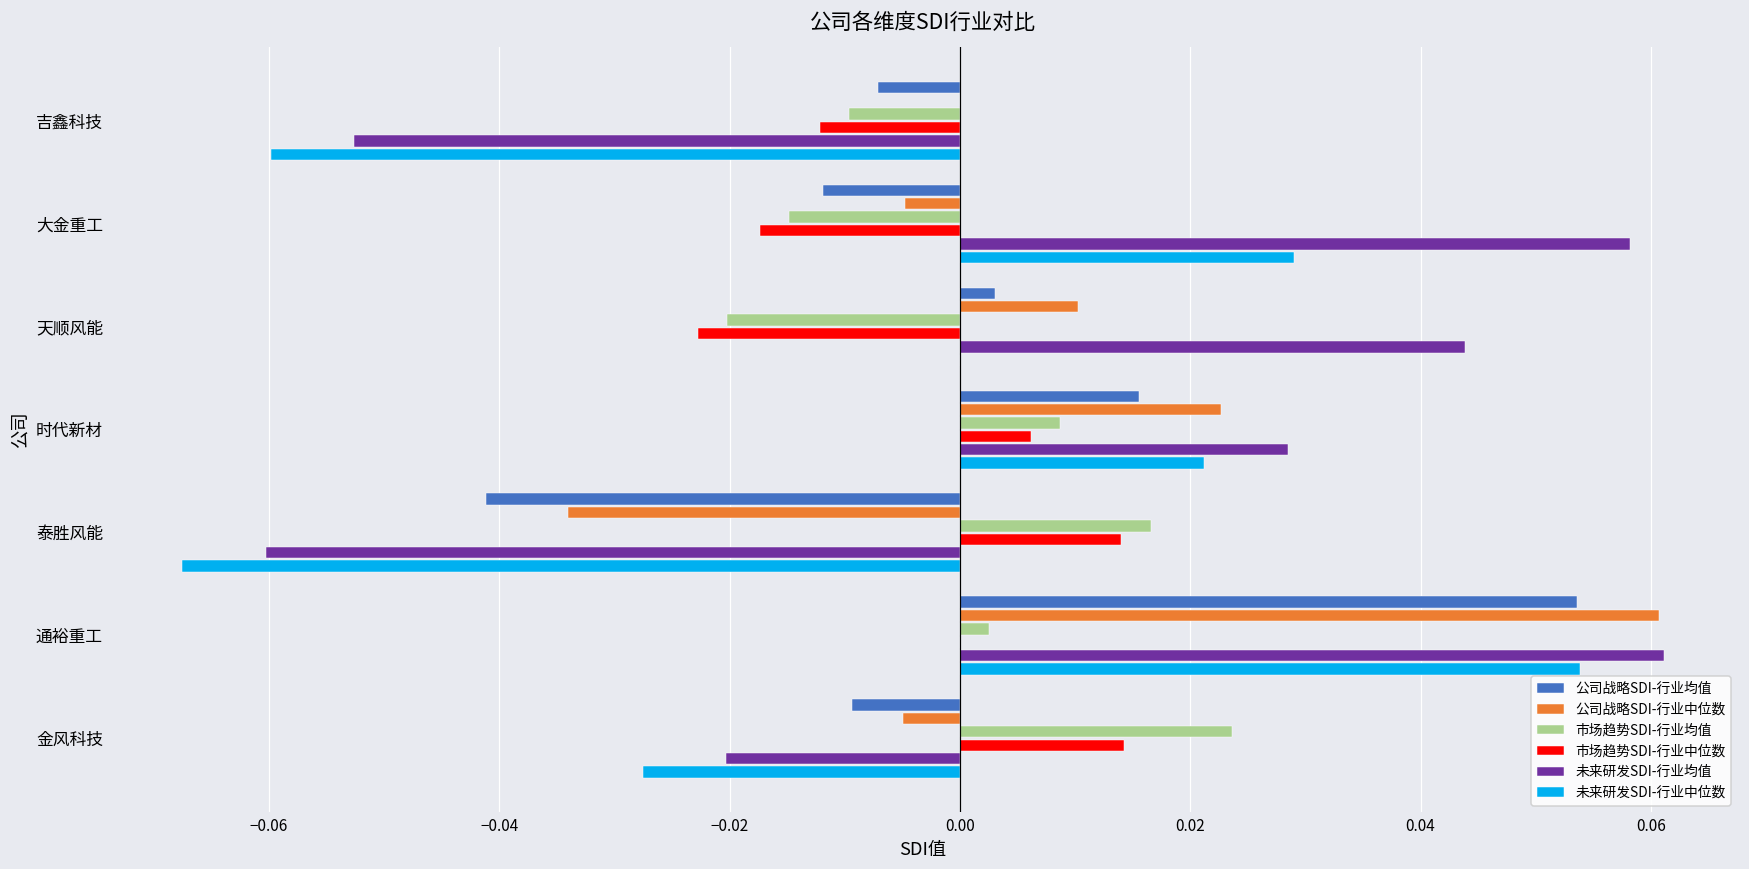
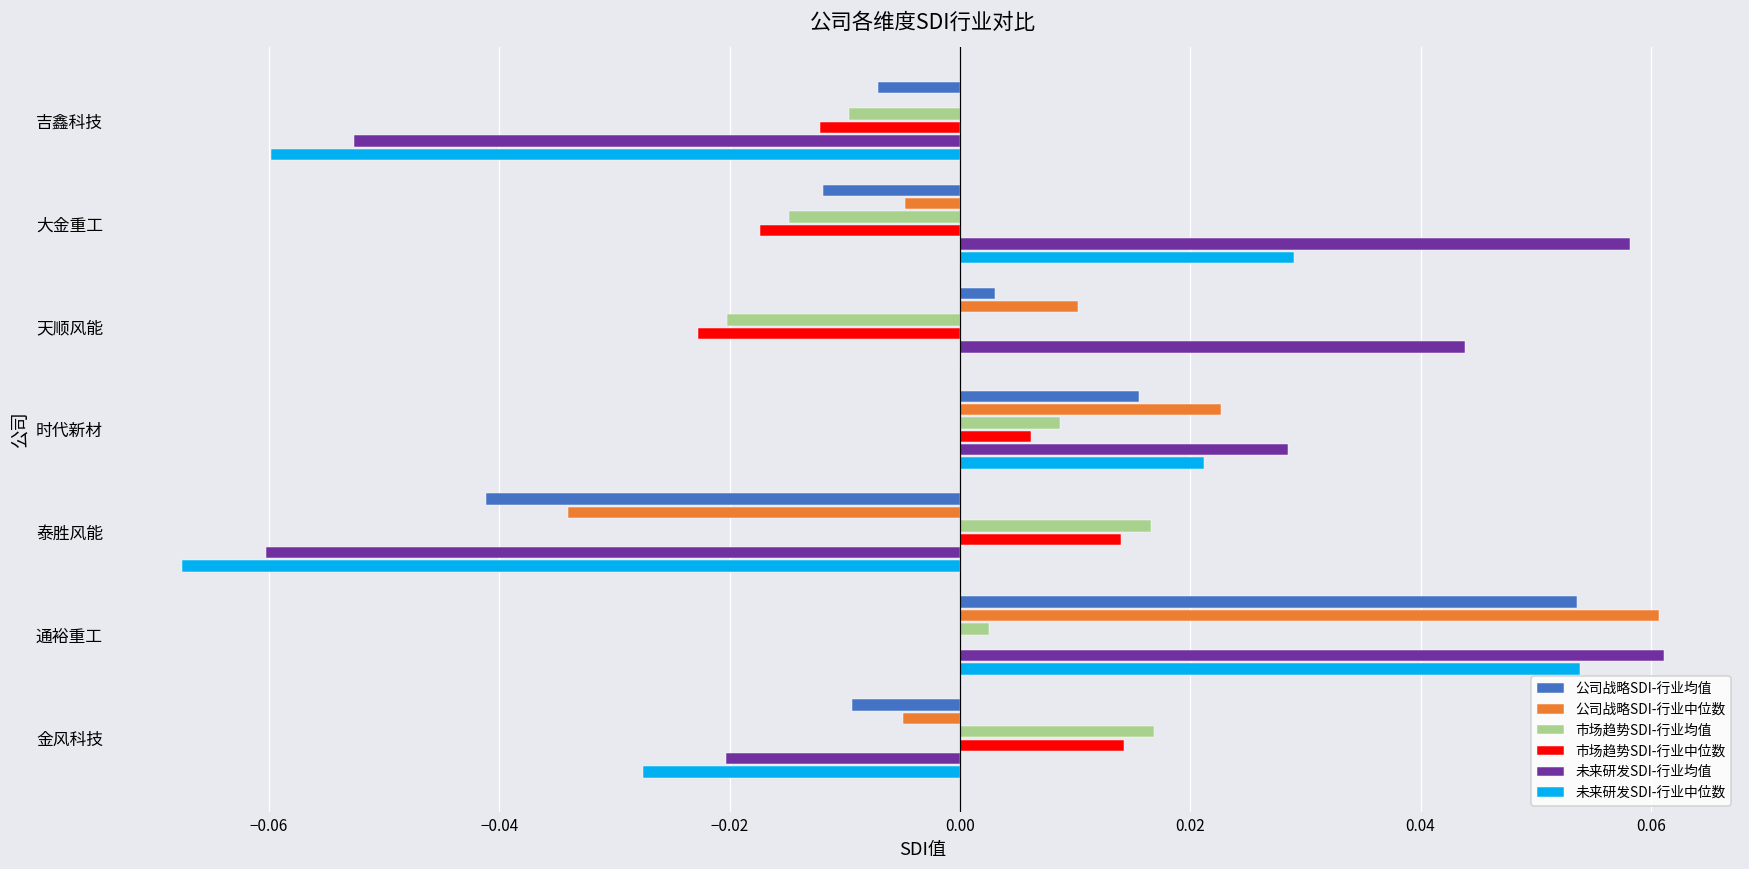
市场趋势SDI-行业均值, 金风科技: 0.0236 -> 0.0168
